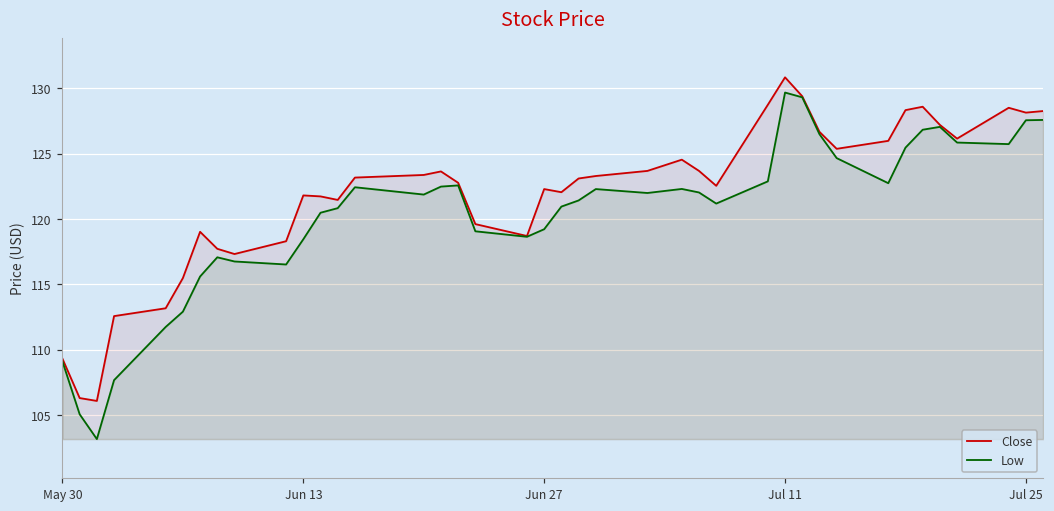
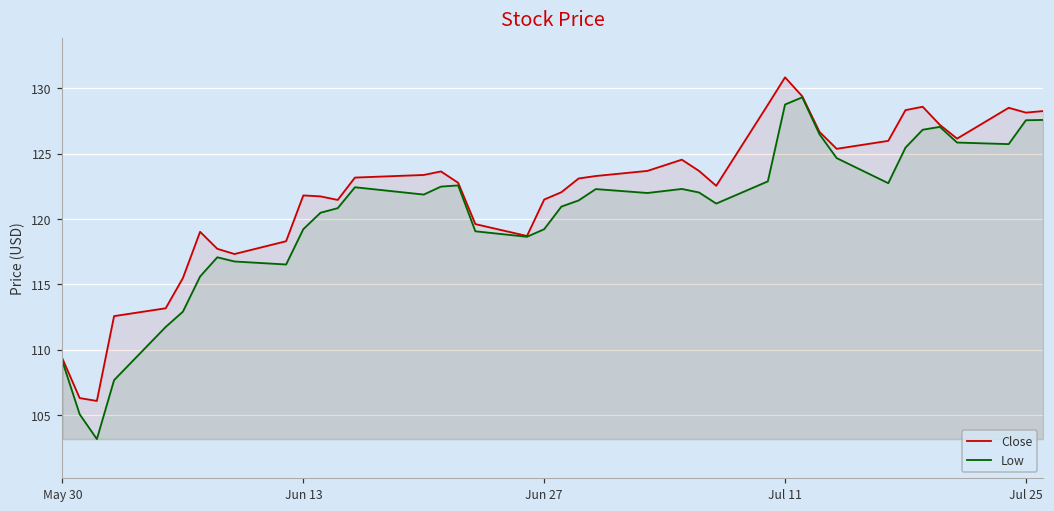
Low, Jun 13: 118.5 -> 119.2
Close, Jun 27: 122.3 -> 121.5
Low, Jul 11: 129.7 -> 128.8
